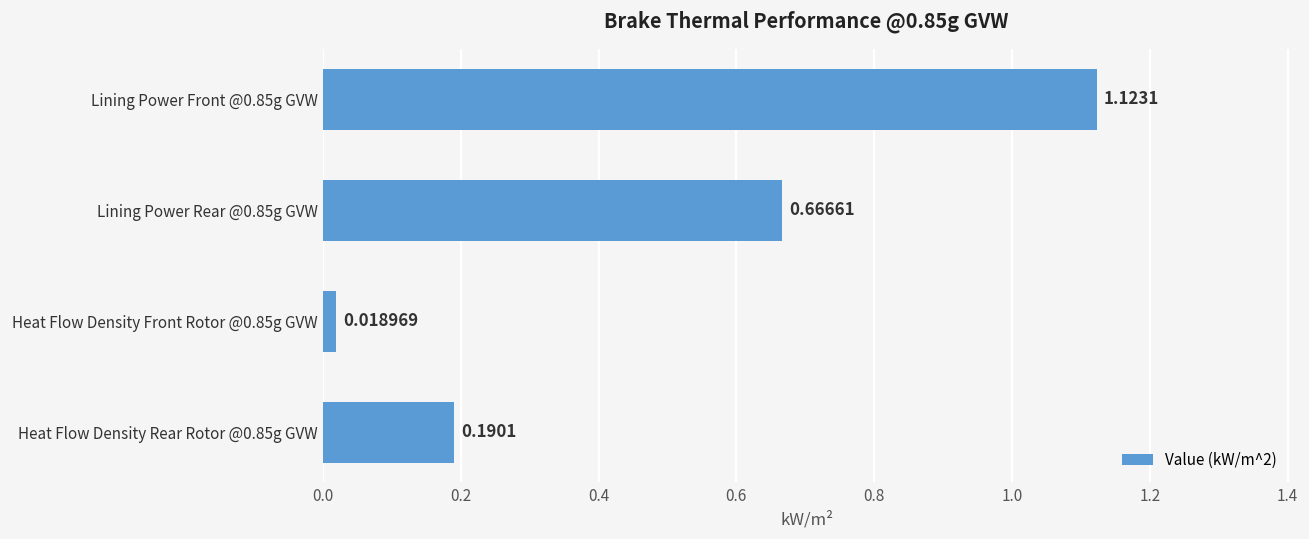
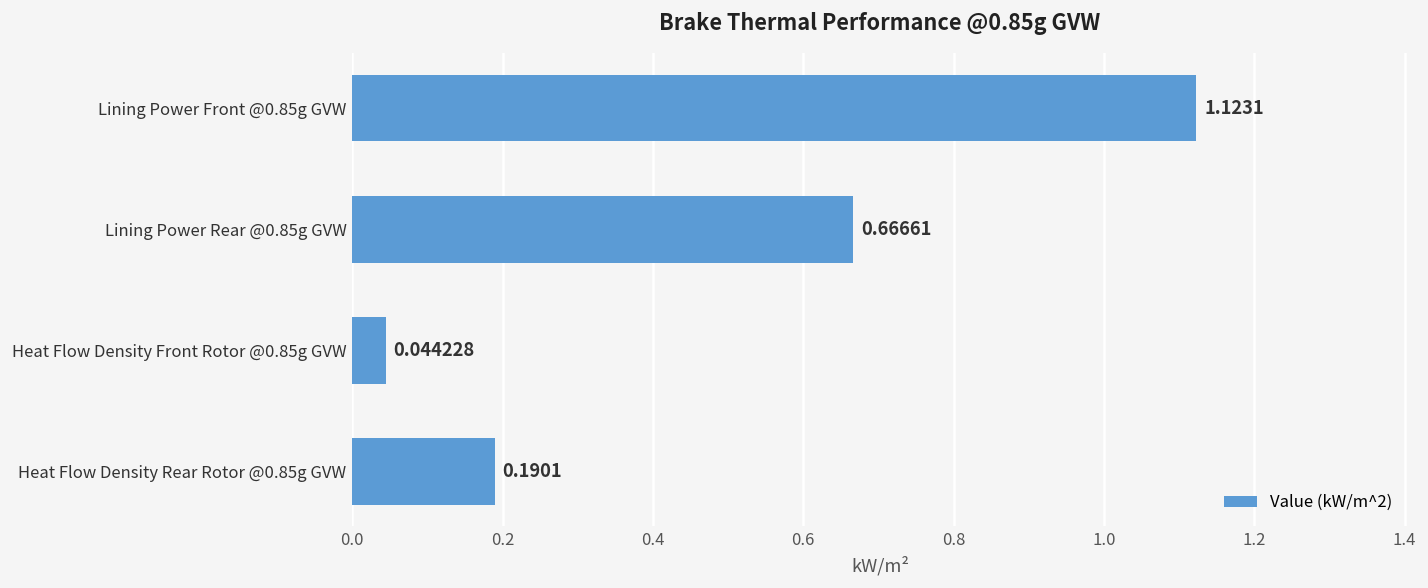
Heat Flow Density Front Rotor @0.85g GVW: 0.018969 -> 0.044228
